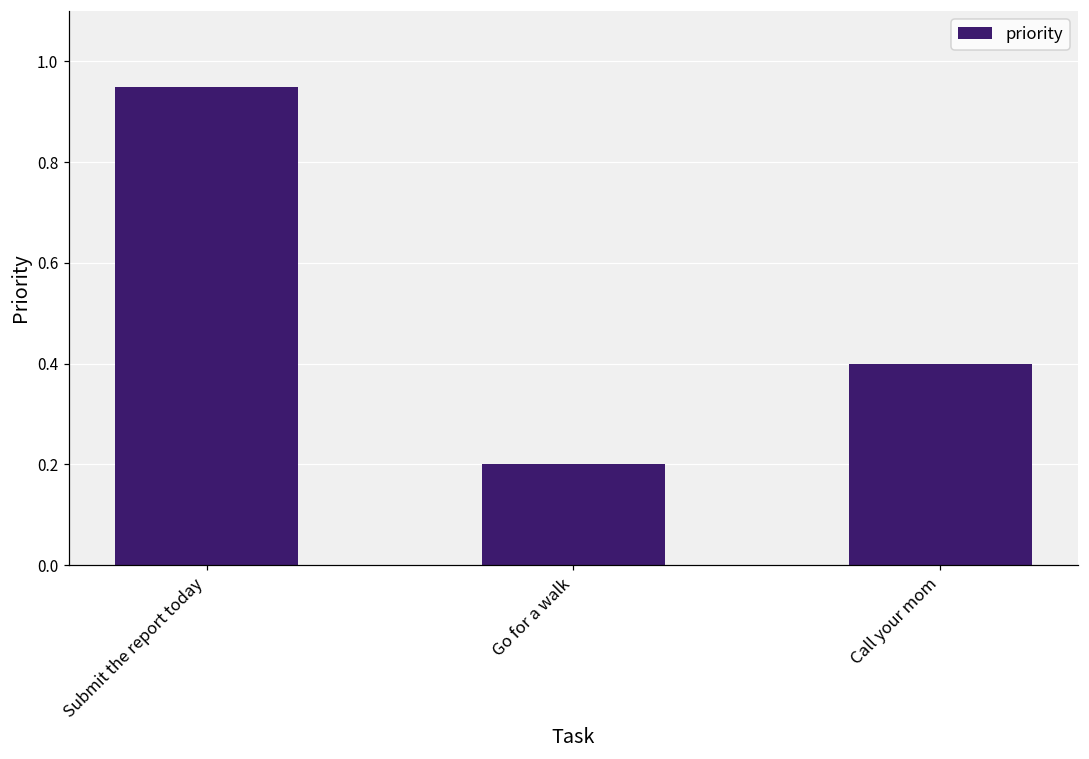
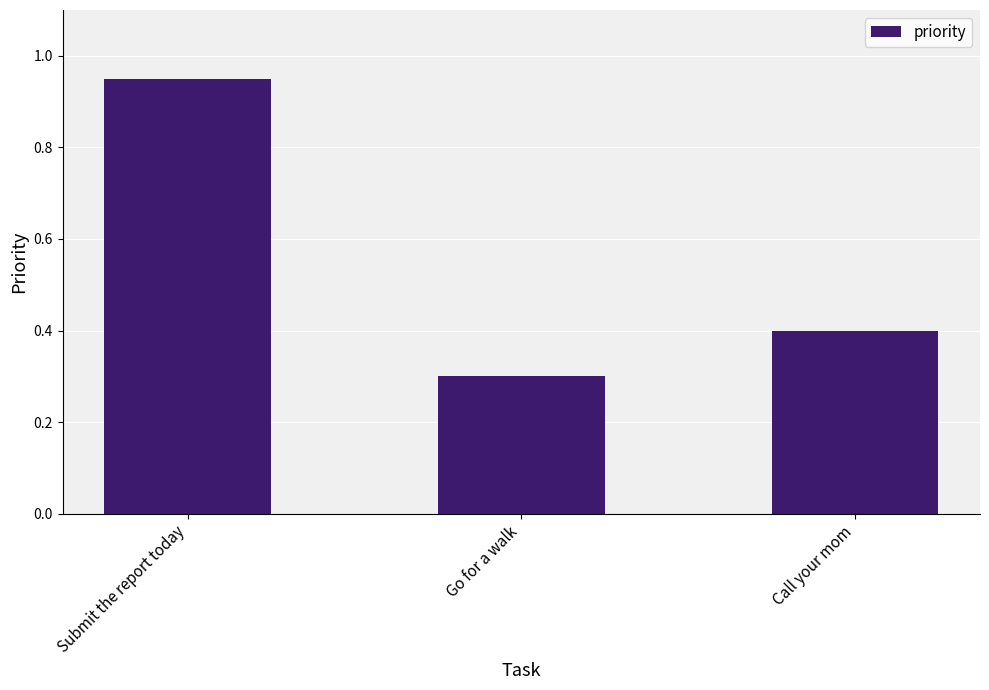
Go for a walk: 0.2 -> 0.3
